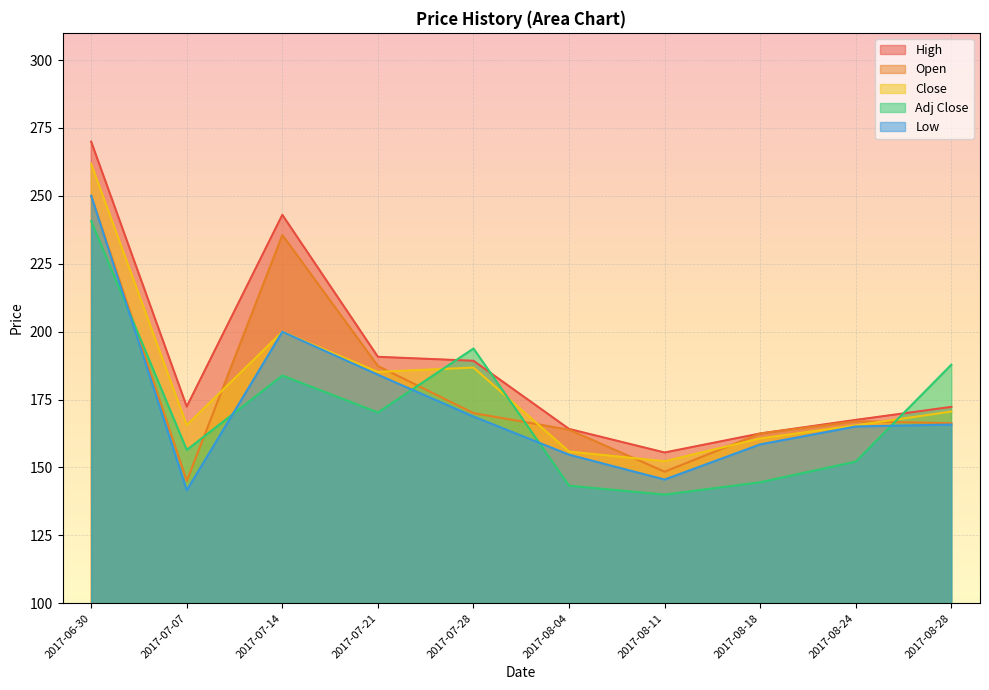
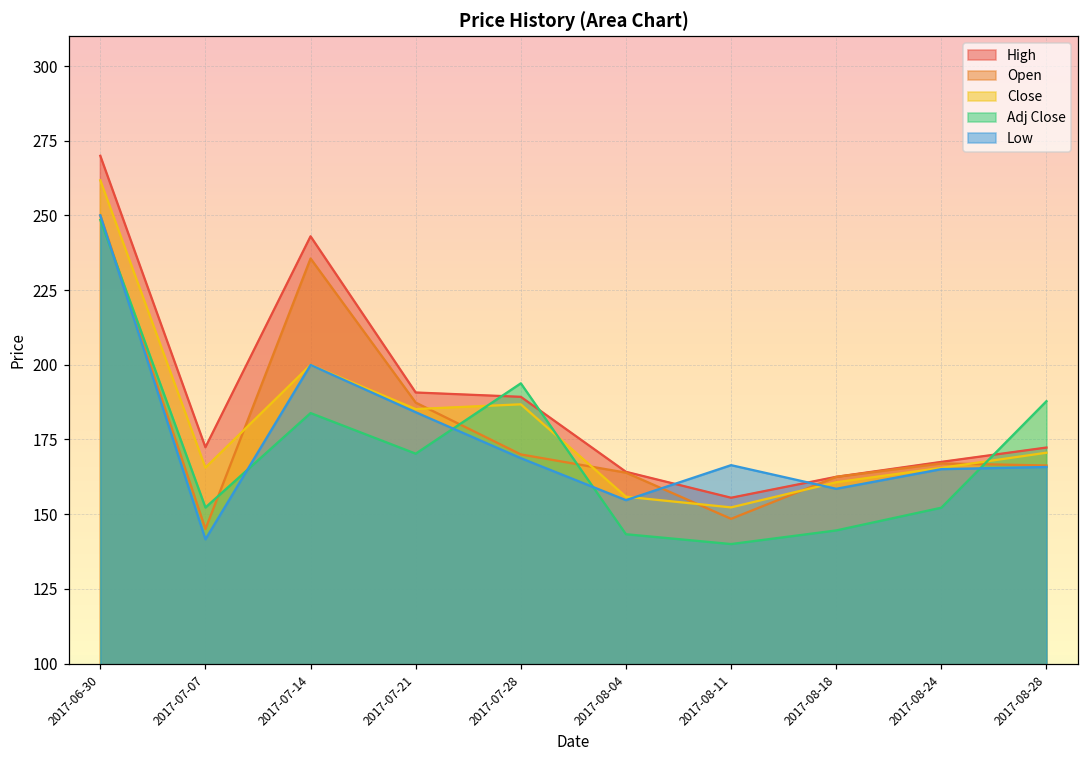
Adj Close, 2017-06-30: 241 -> 248
Adj Close, 2017-07-07: 156 -> 152
Low, 2017-08-11: 146 -> 166
